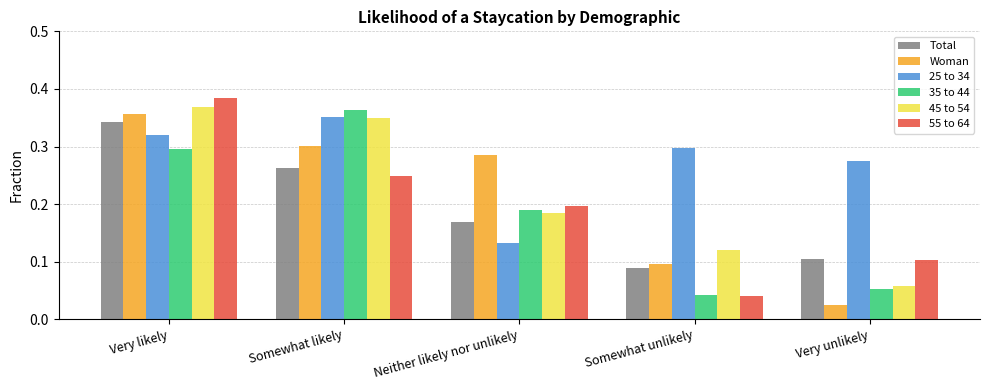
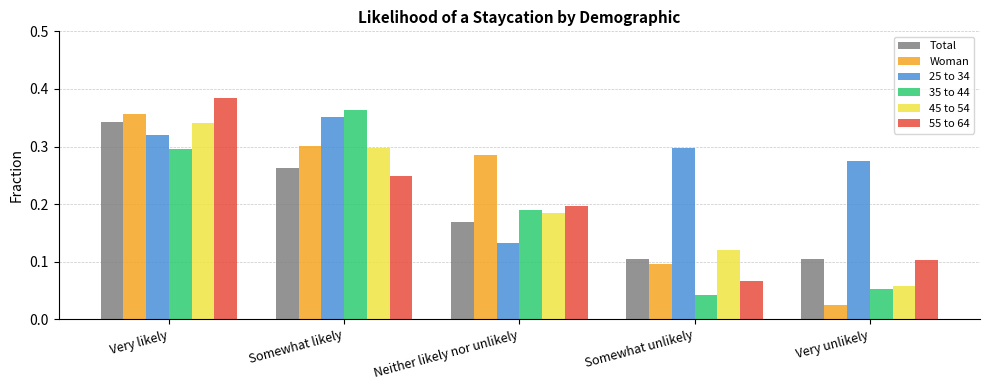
45 to 54, Very likely: 0.37 -> 0.34
45 to 54, Somewhat likely: 0.35 -> 0.30
Total, Somewhat unlikely: 0.09 -> 0.11
55 to 64, Somewhat unlikely: 0.04 -> 0.07
